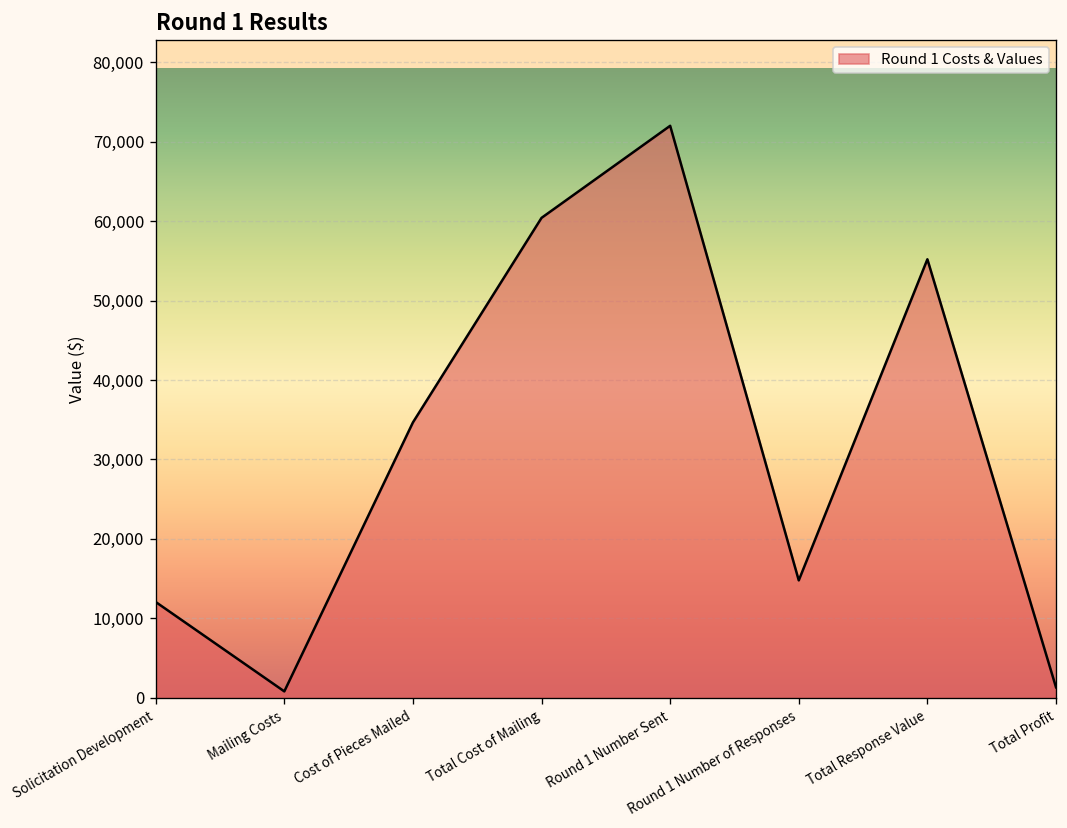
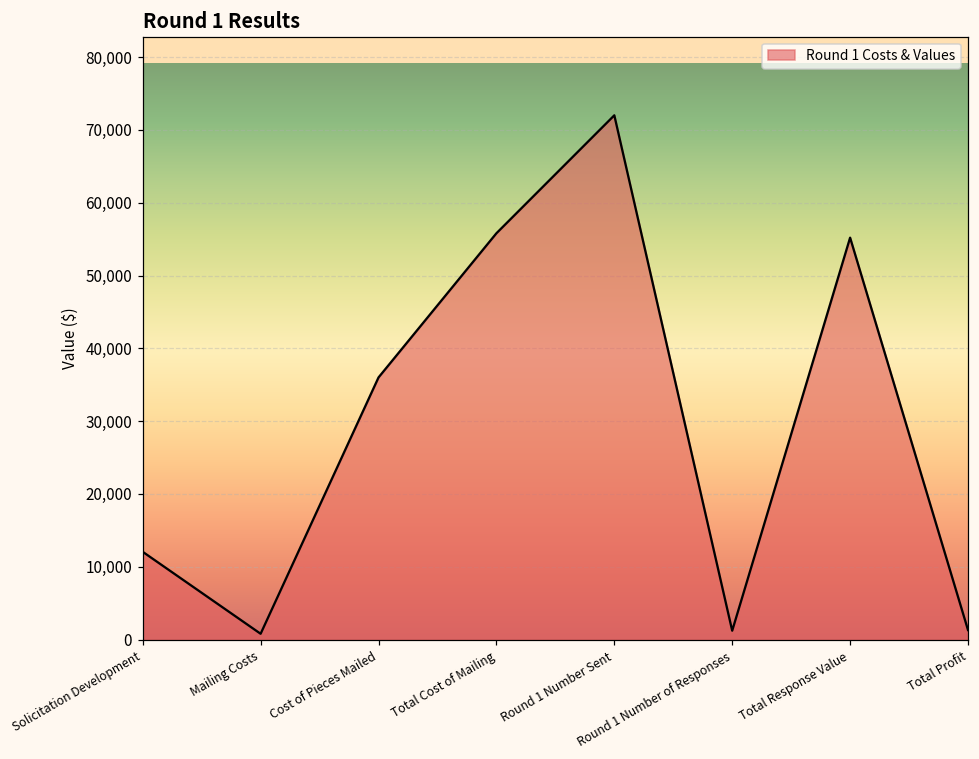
Cost of Pieces Mailed: 35,000 -> 36,000
Total Cost of Mailing: 60,000 -> 56,000
Round 1 Number of Responses: 15,000 -> 1,000
